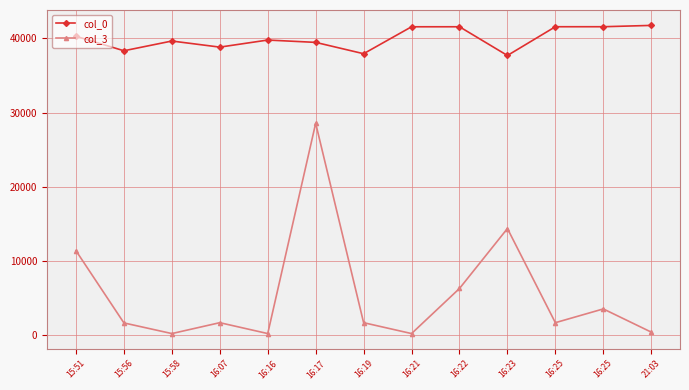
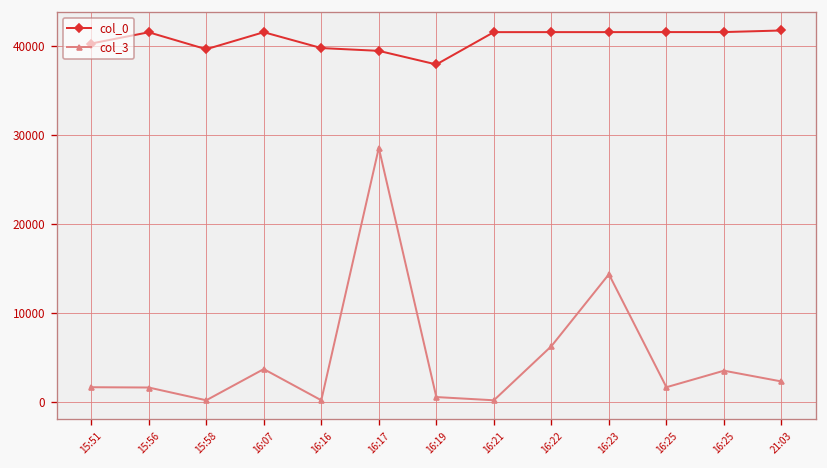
col_3, 15:51: 11000 -> 2000
col_0, 15:56: 38000 -> 42000
col_0, 16:07: 39000 -> 42000
col_3, 16:07: 2000 -> 4000
col_3, 16:19: 2000 -> 1000
col_0, 16:23: 38000 -> 42000
col_3, 21:03: 0 -> 2000
